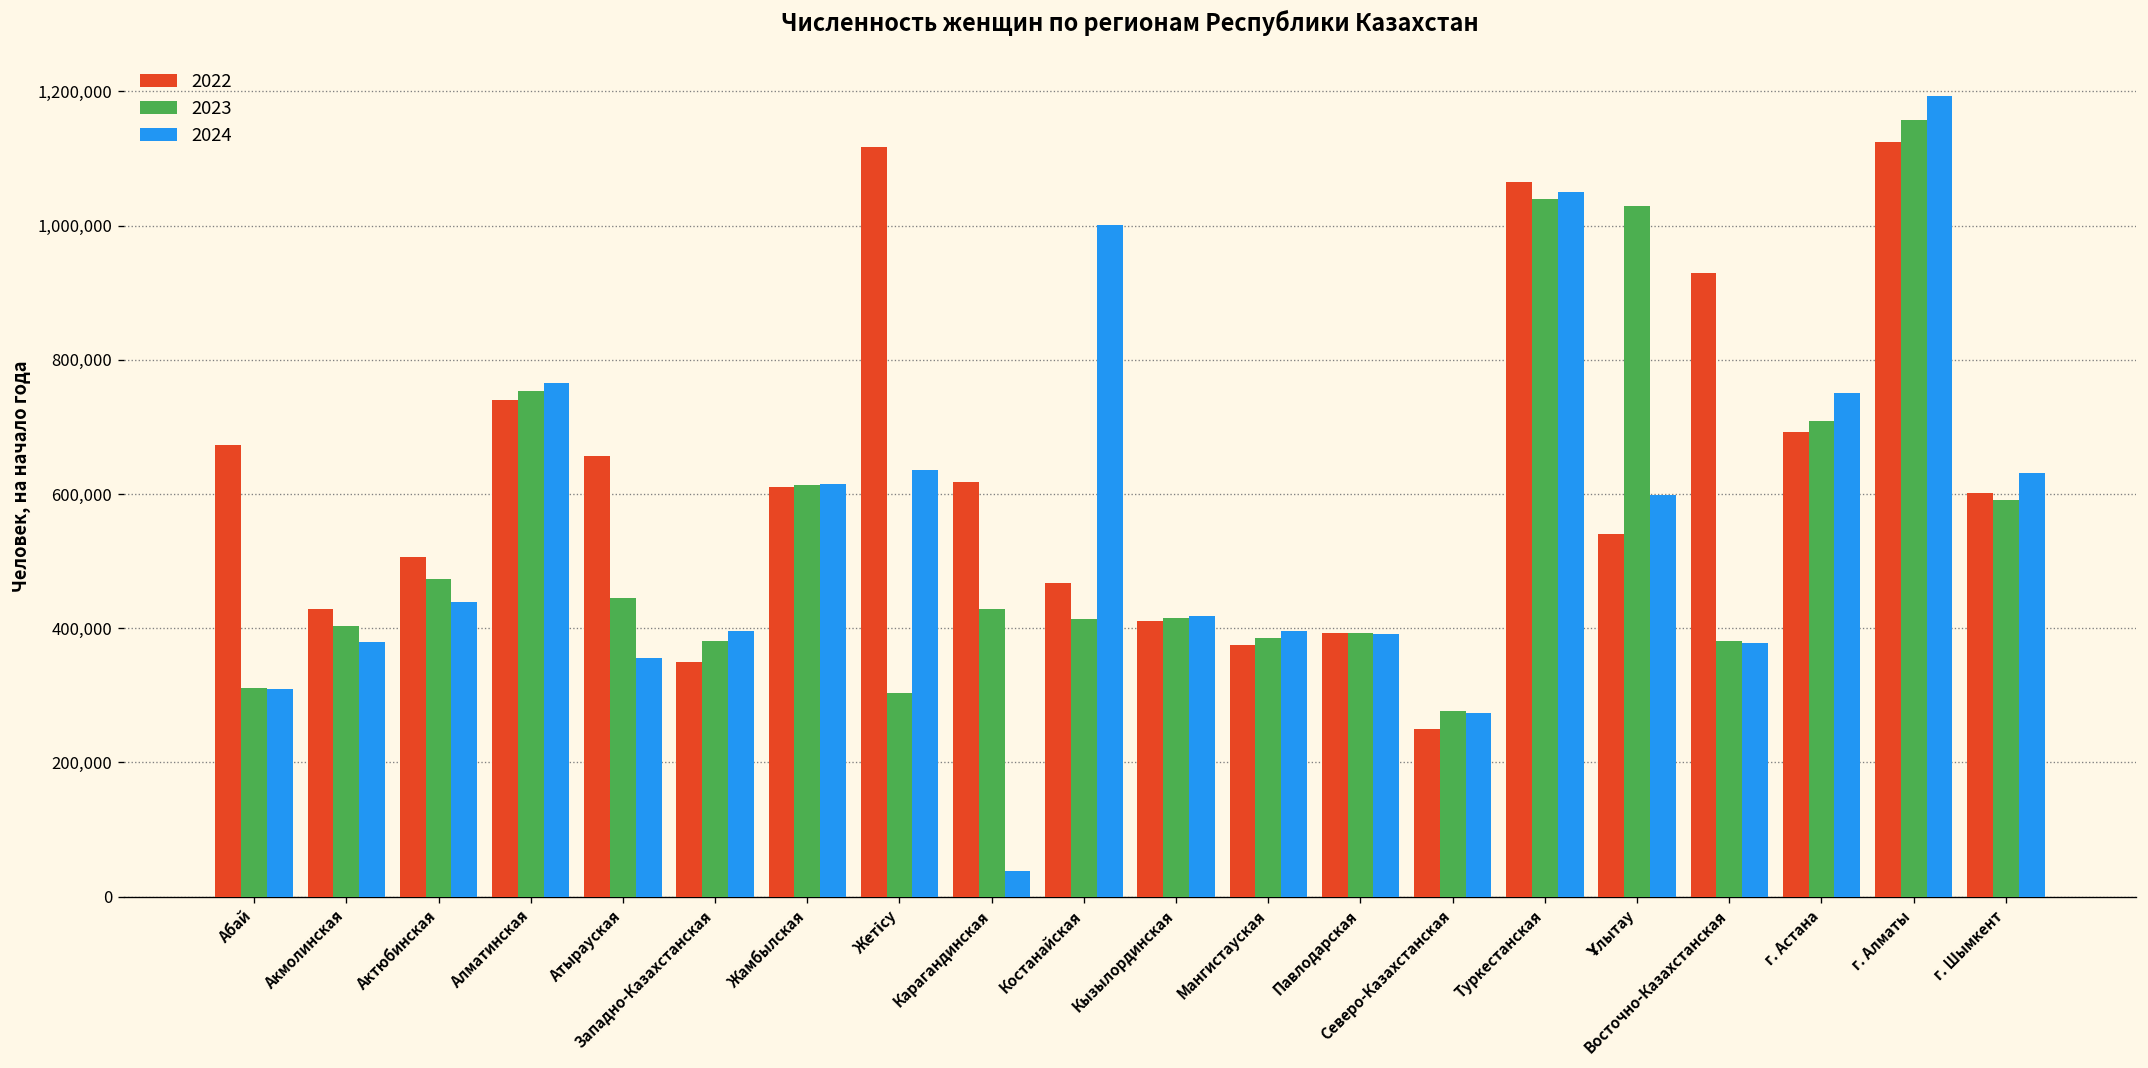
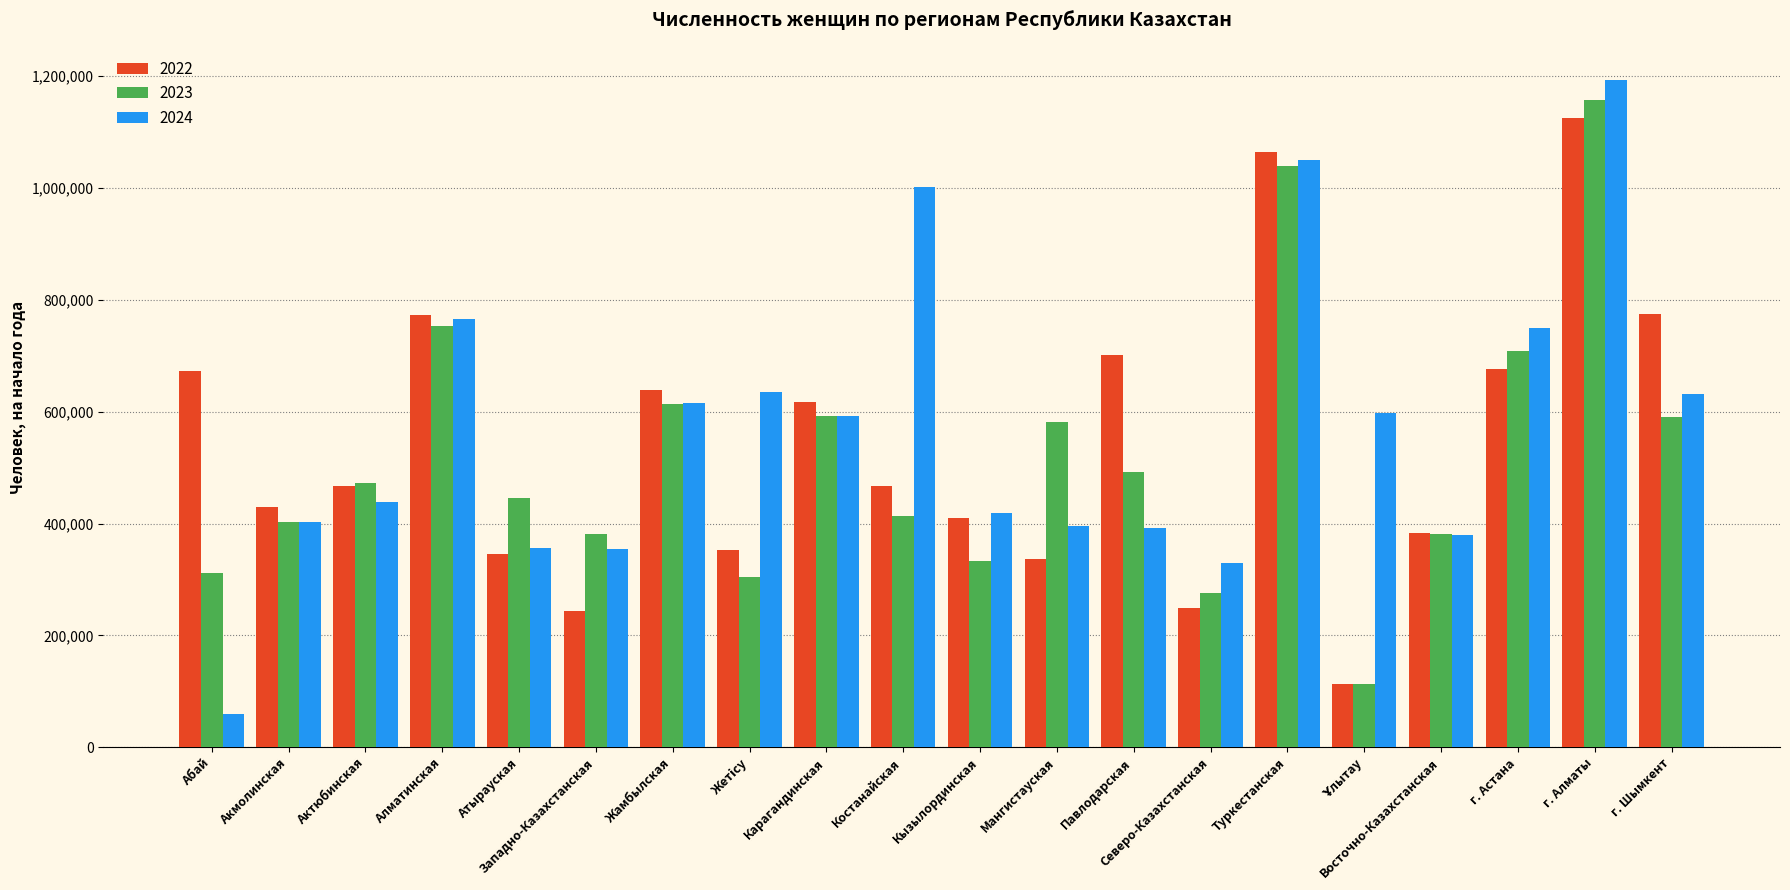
2024, Абай: 310,000 -> 60,000
2024, Акмолинская: 380,000 -> 400,000
2022, Актюбинская: 510,000 -> 470,000
2022, Алматинская: 740,000 -> 770,000
2022, Атырауская: 660,000 -> 350,000
2022, Западно-Казахстанская: 350,000 -> 240,000
2024, Западно-Казахстанская: 400,000 -> 350,000
2022, Жамбылская: 610,000 -> 640,000
2022, Жетісу: 1,120,000 -> 350,000
2023, Карагандинская: 430,000 -> 590,000
2024, Карагандинская: 40,000 -> 590,000
2023, Кызылординская: 420,000 -> 330,000
2022, Мангистауская: 380,000 -> 340,000
2023, Мангистауская: 390,000 -> 580,000
2022, Павлодарская: 390,000 -> 700,000
2023, Павлодарская: 390,000 -> 490,000
2024, Северо-Казахстанская: 270,000 -> 330,000
2022, Ұлытау: 540,000 -> 110,000
2023, Ұлытау: 1,030,000 -> 110,000
2022, Восточно-Казахстанская: 930,000 -> 380,000
2022, г. Астана: 690,000 -> 680,000
2022, г. Шымкент: 600,000 -> 770,000
